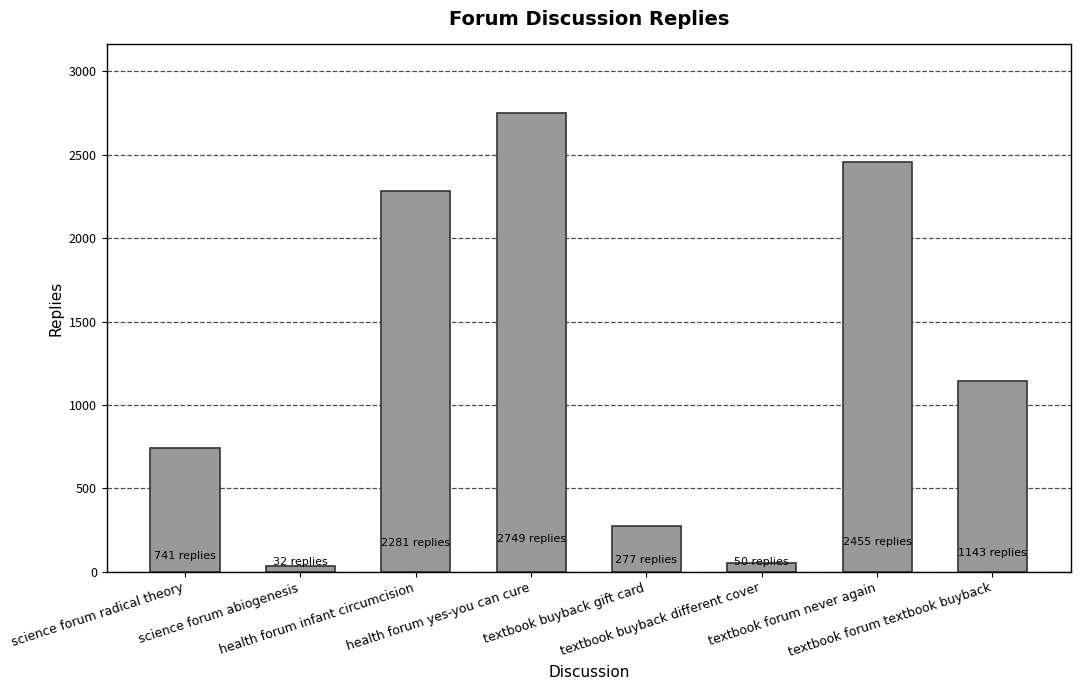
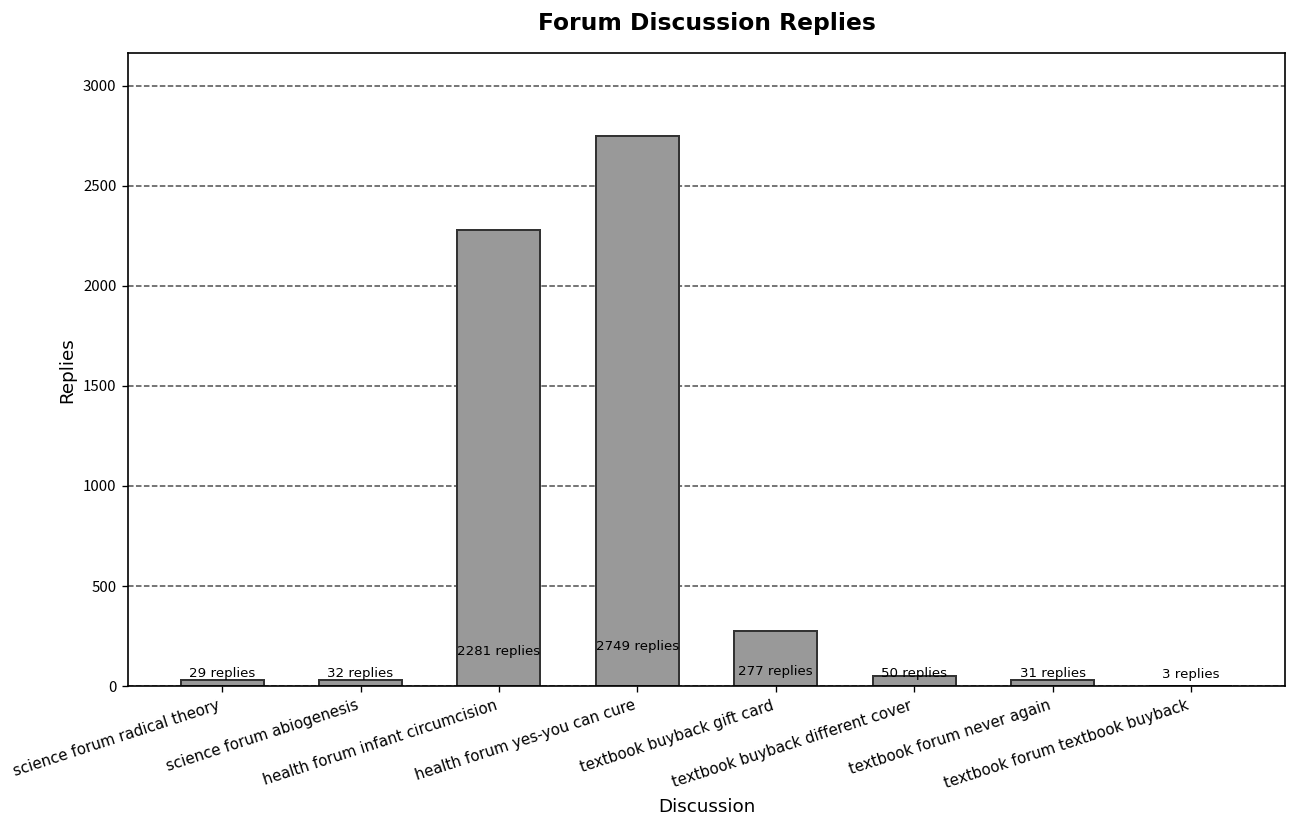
science forum radical theory: 741 -> 29
textbook forum never again: 2455 -> 31
textbook forum textbook buyback: 1143 -> 3
